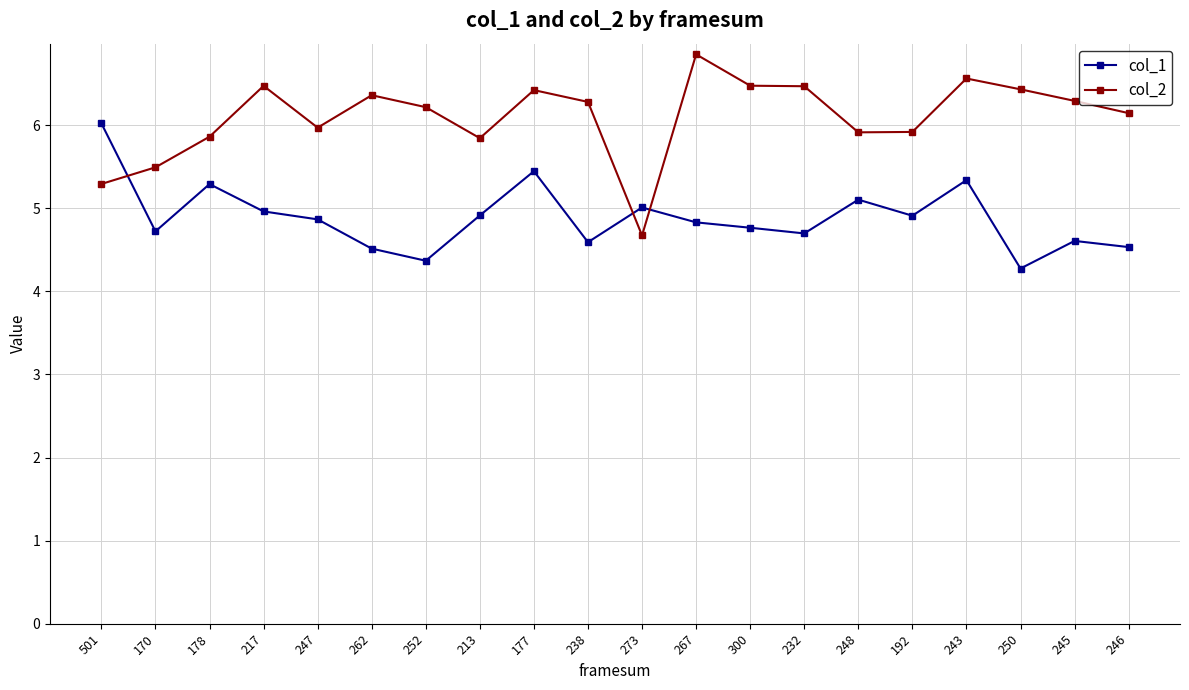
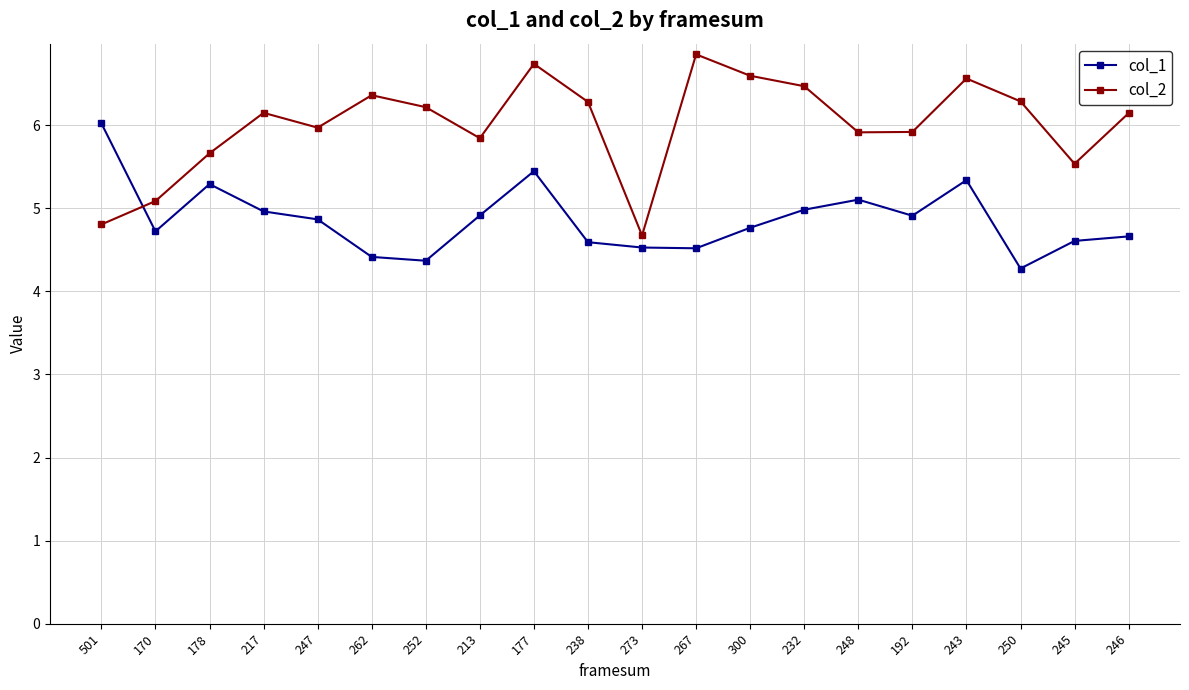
col_2, 501: 5.3 -> 4.8
col_2, 170: 5.5 -> 5.1
col_2, 178: 5.9 -> 5.7
col_2, 217: 6.5 -> 6.2
col_1, 262: 4.5 -> 4.4
col_2, 177: 6.4 -> 6.7
col_1, 273: 5.0 -> 4.5
col_1, 267: 4.8 -> 4.5
col_2, 300: 6.5 -> 6.6
col_1, 232: 4.7 -> 5.0
col_2, 250: 6.4 -> 6.3
col_2, 245: 6.3 -> 5.5
col_1, 246: 4.5 -> 4.7
